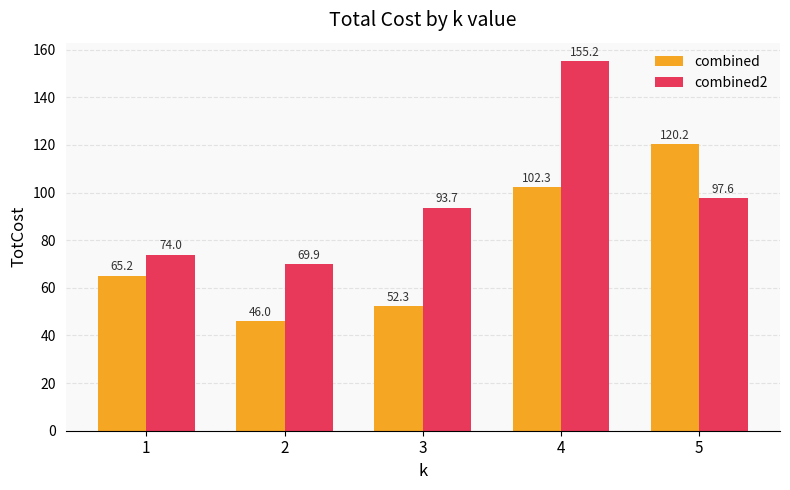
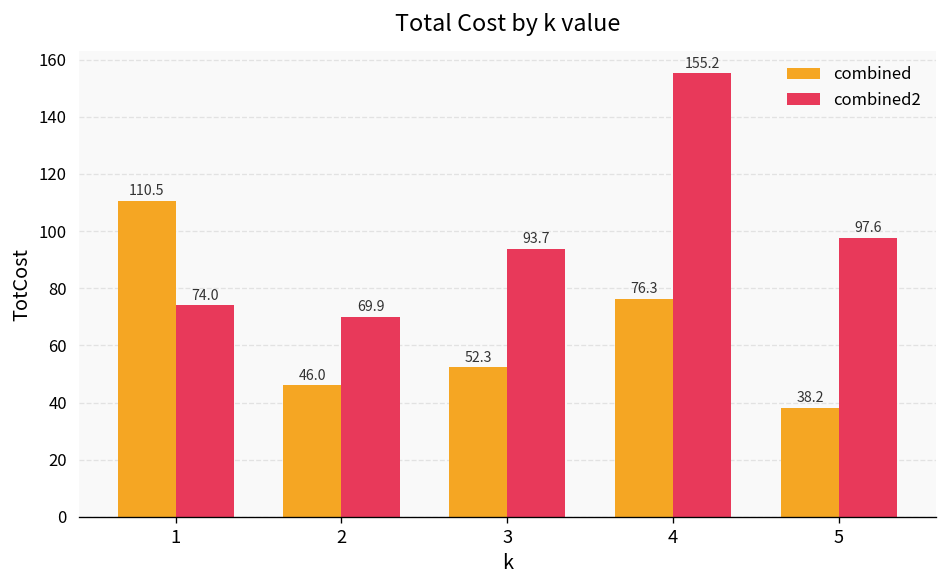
combined, 1: 65.2 -> 110.5
combined, 4: 102.3 -> 76.3
combined, 5: 120.2 -> 38.2
